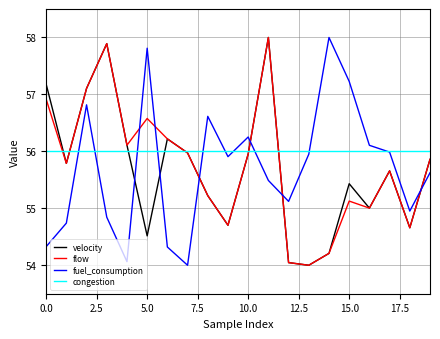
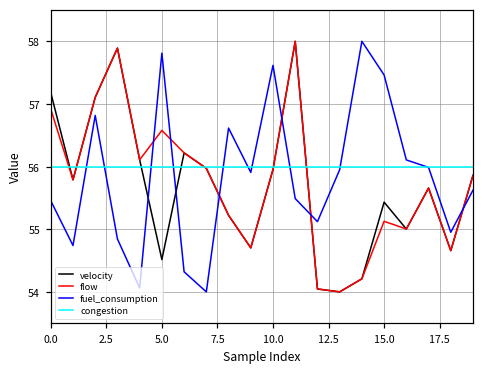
fuel_consumption, 0.0: 54.3 -> 55.5
fuel_consumption, 10.0: 56.3 -> 57.6
fuel_consumption, 15.0: 57.2 -> 57.5
